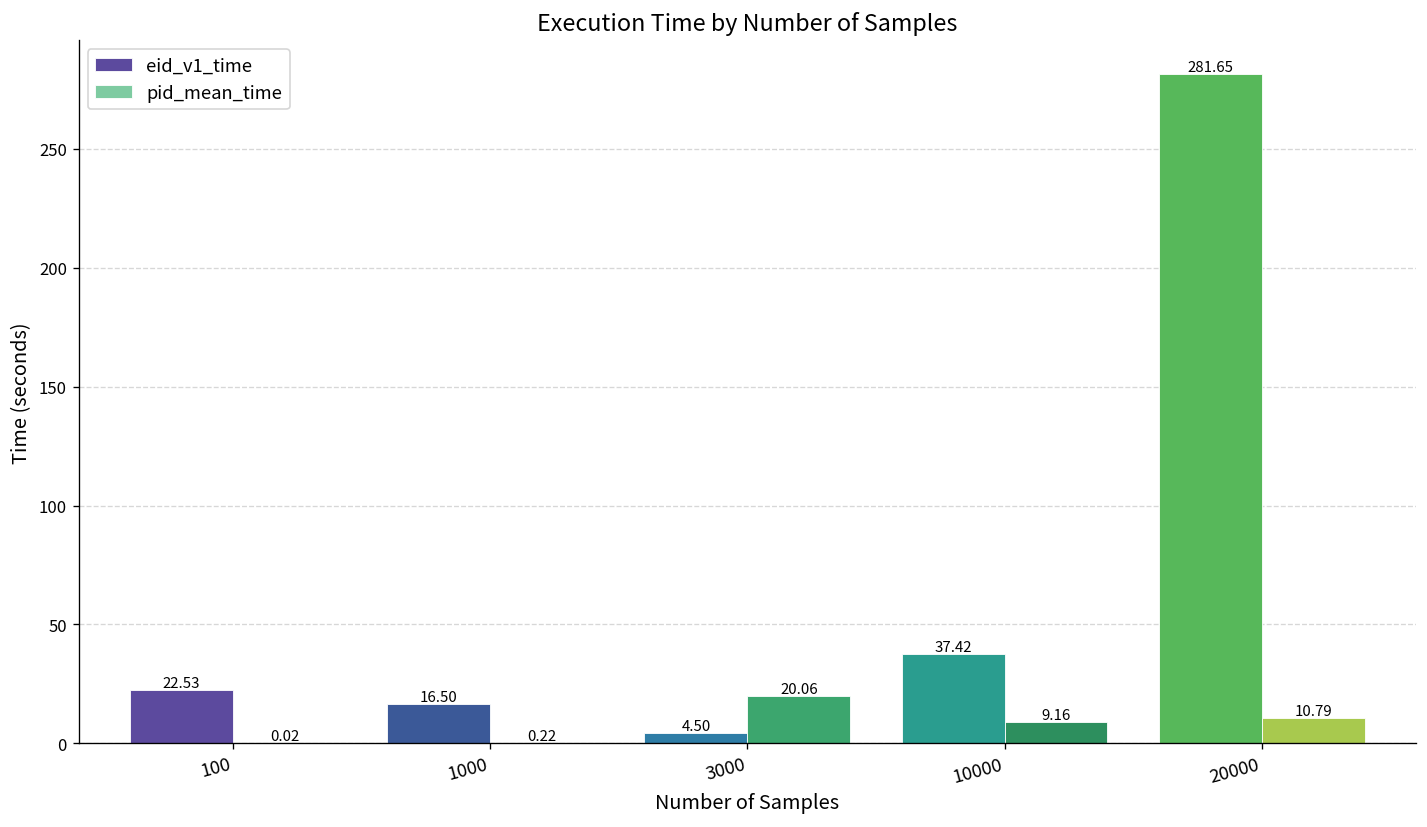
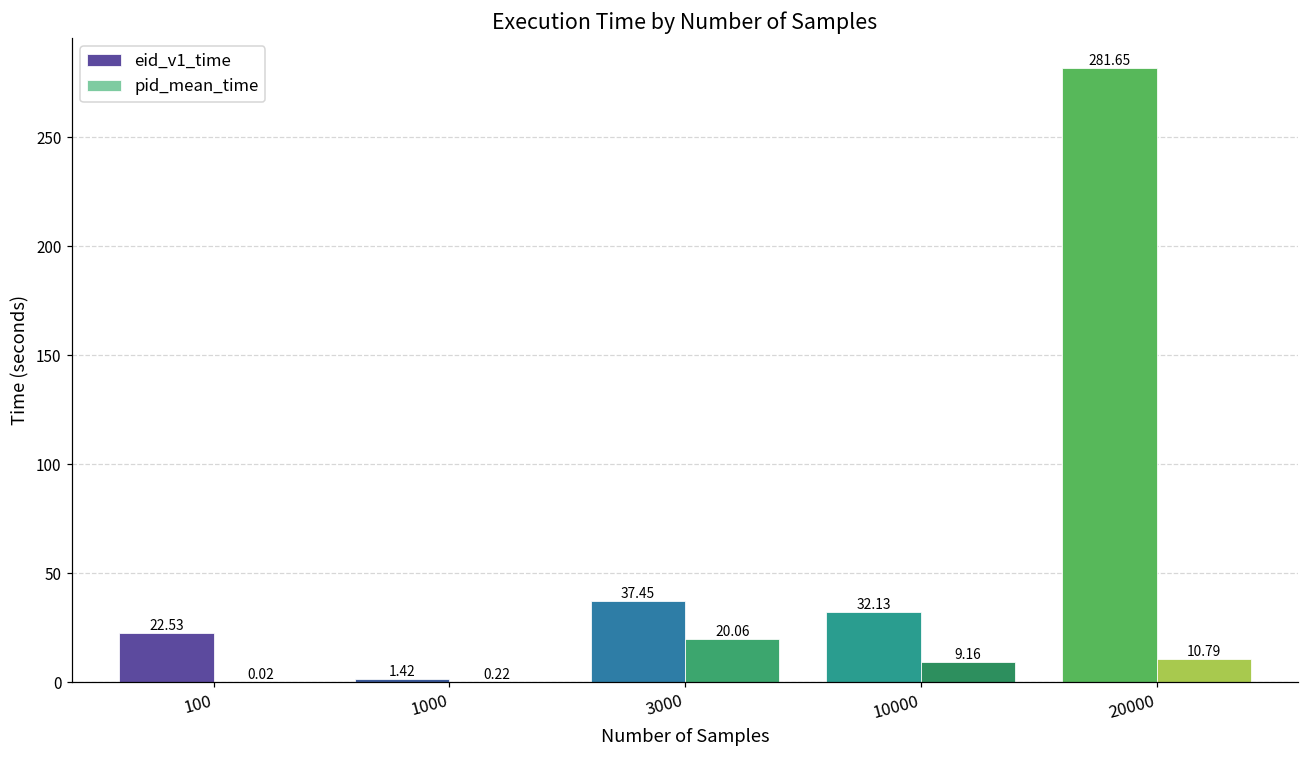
eid_v1_time, 1000: 16.50 -> 1.42
eid_v1_time, 3000: 4.50 -> 37.45
eid_v1_time, 10000: 37.42 -> 32.13
